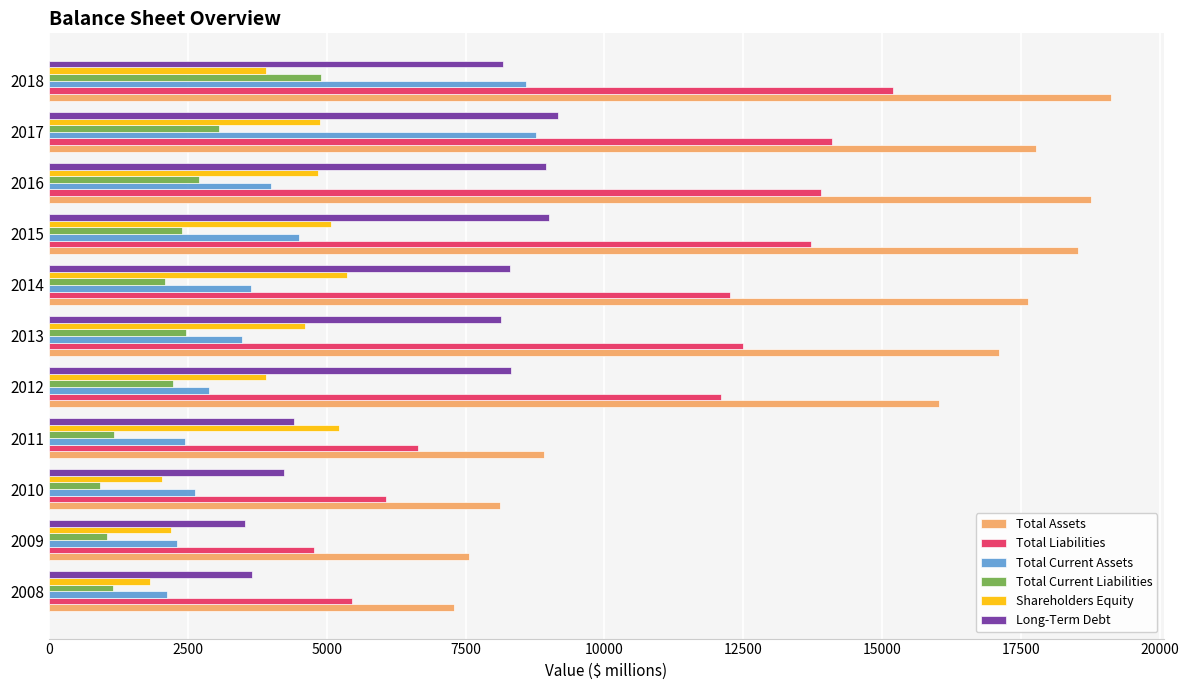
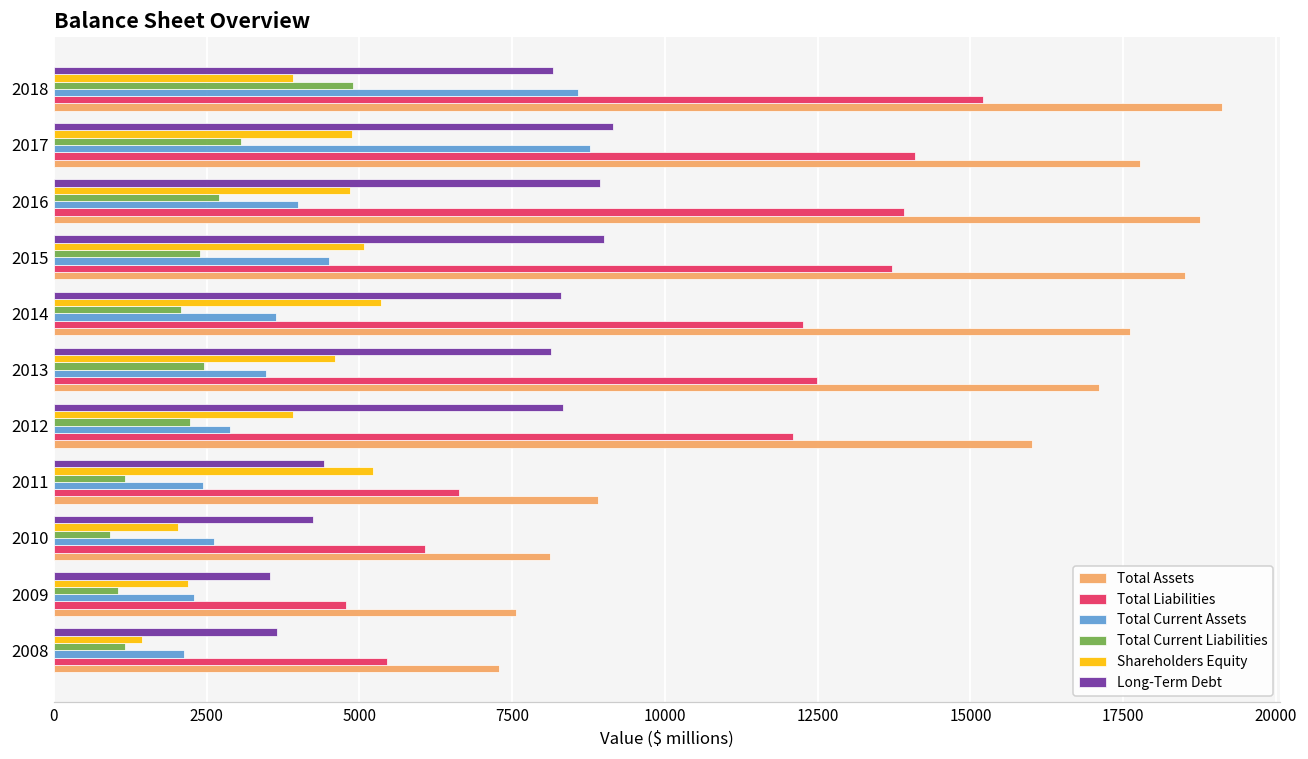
Shareholders Equity, 2008: 1800 -> 1400
